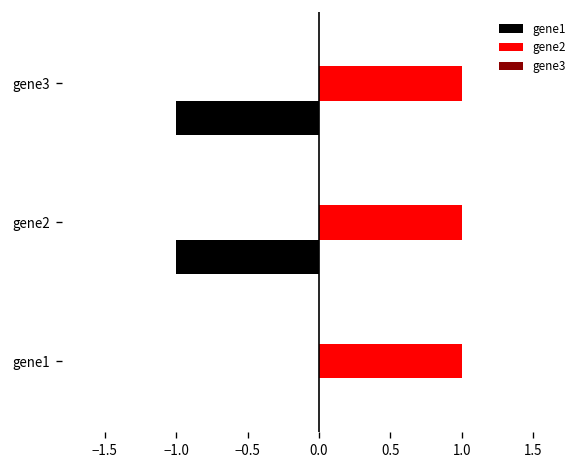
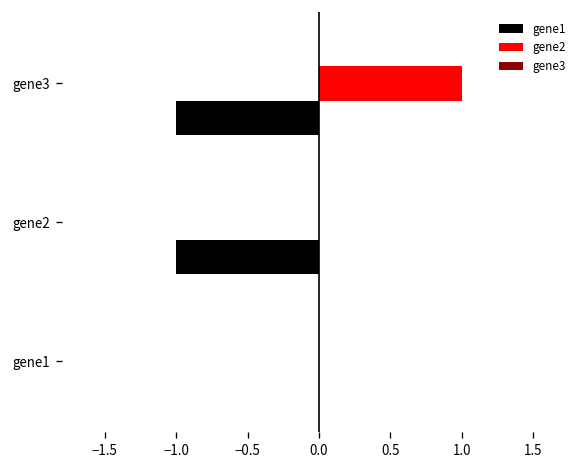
gene2, gene2: 1 -> 0
gene2, gene1: 1 -> 0
